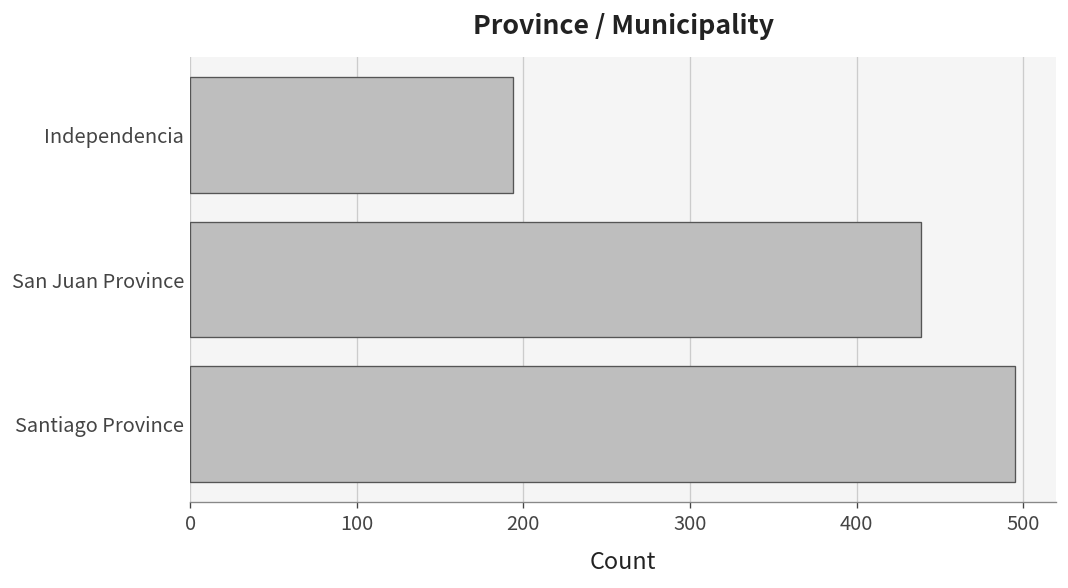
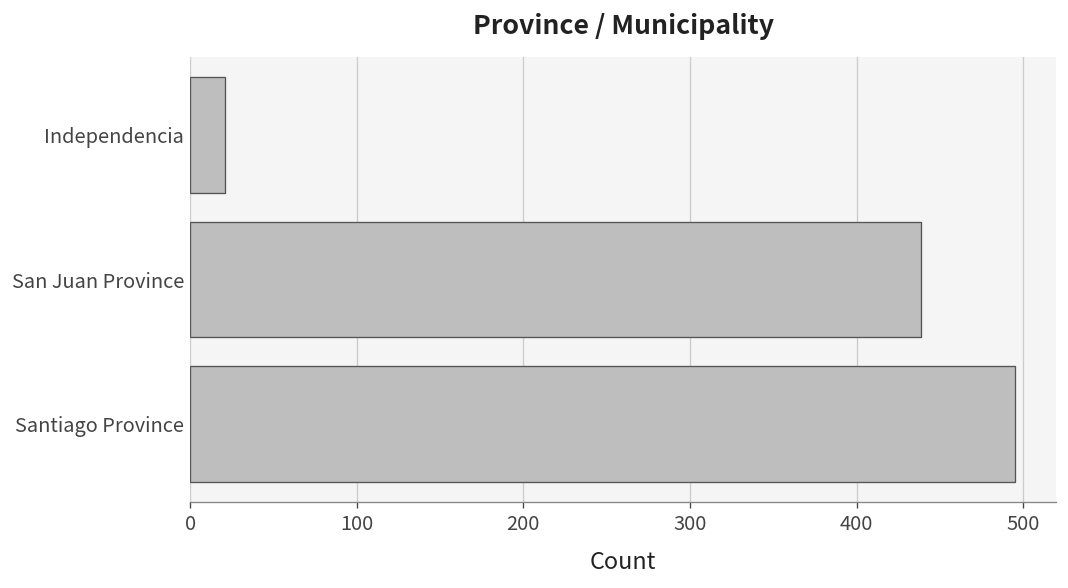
Independencia: 194 -> 21
